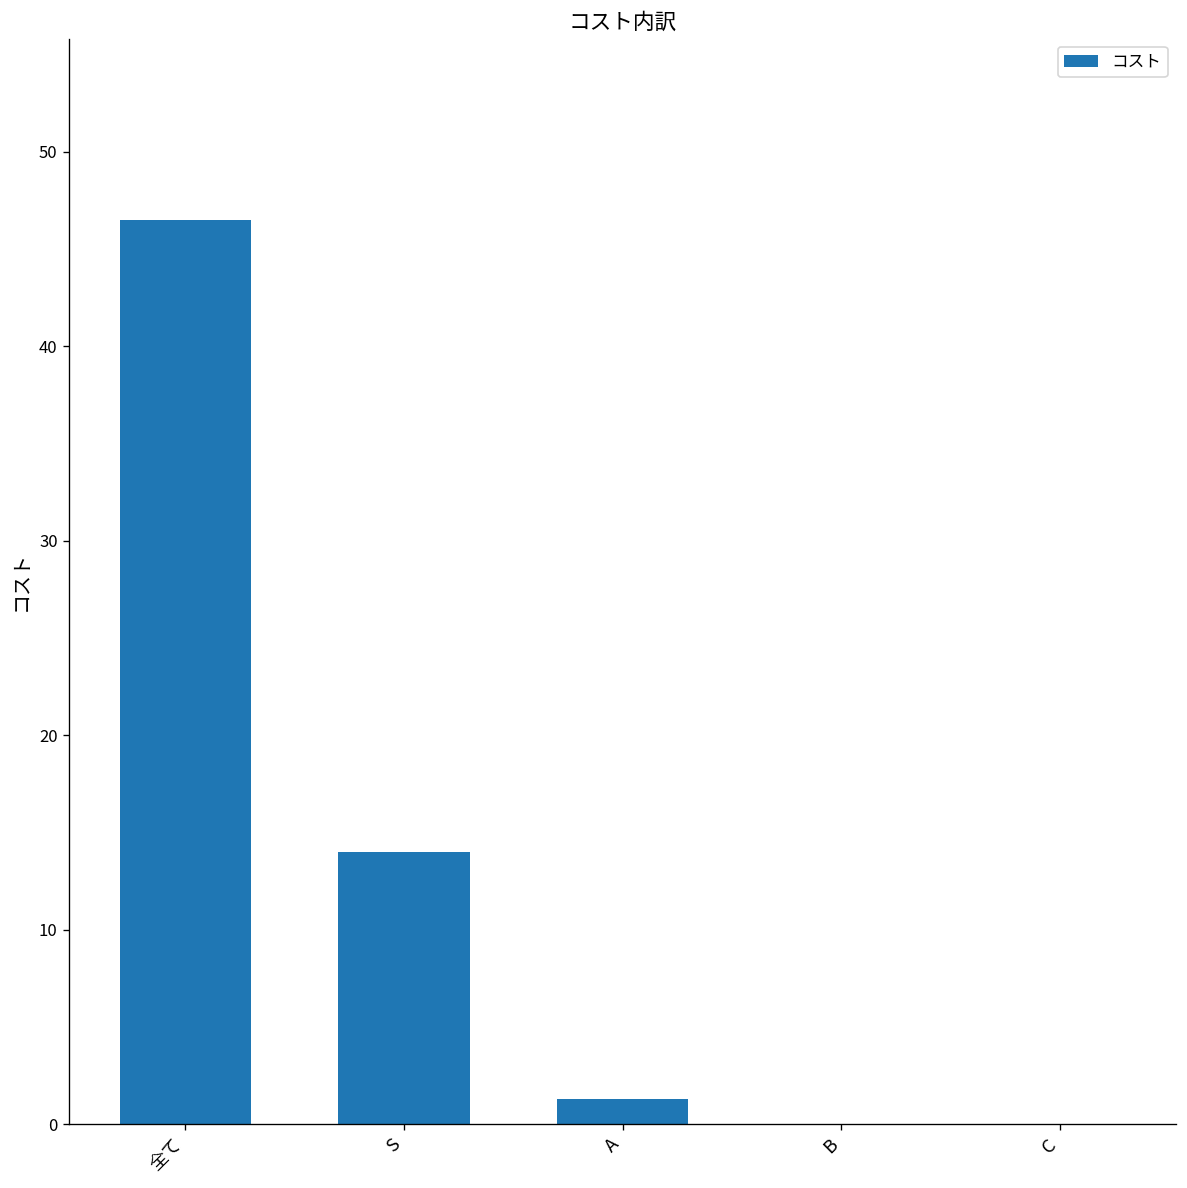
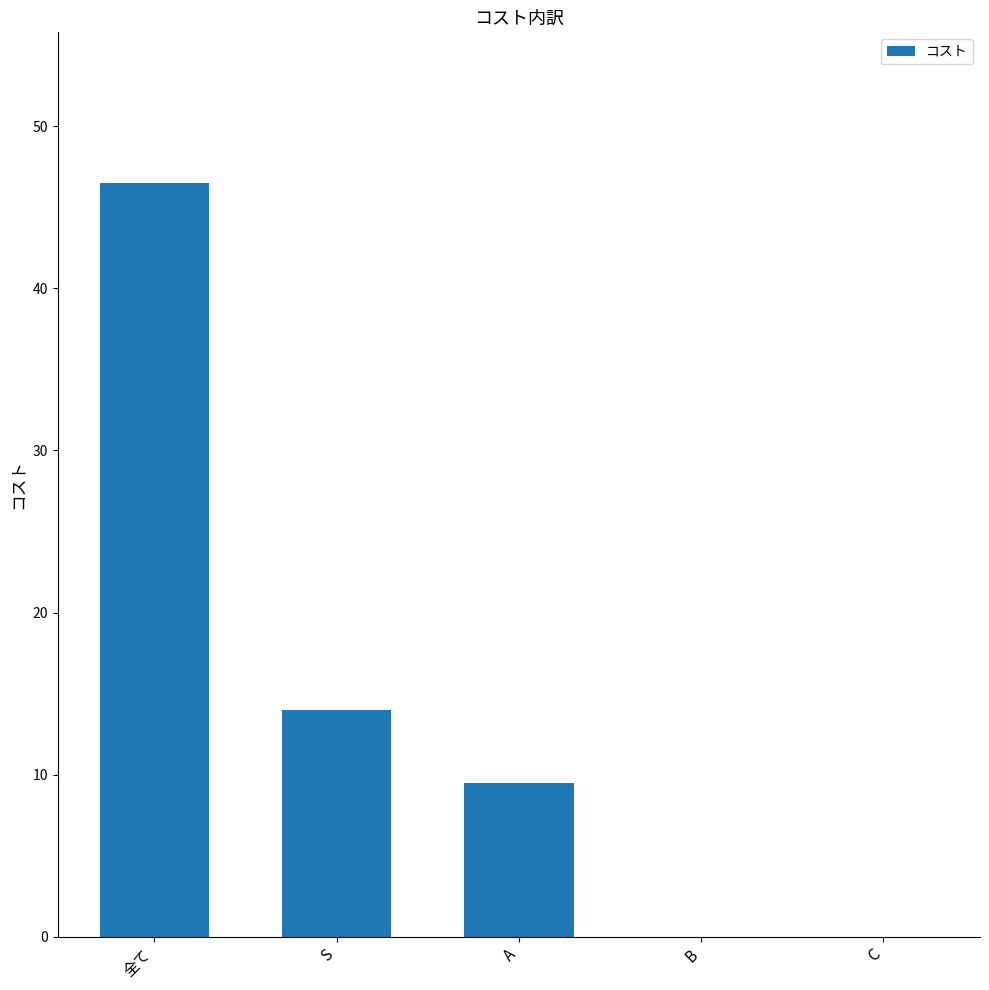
A: 1.3 -> 9.5
